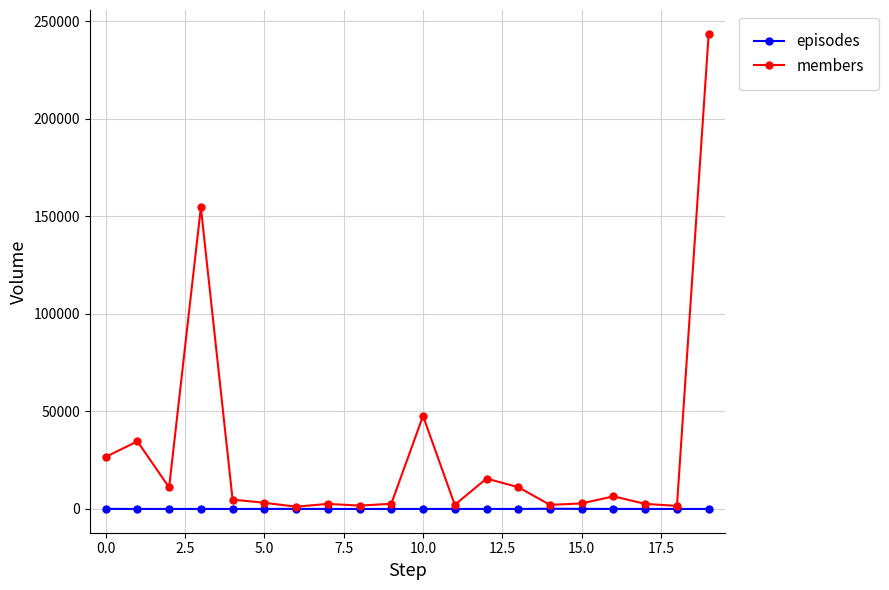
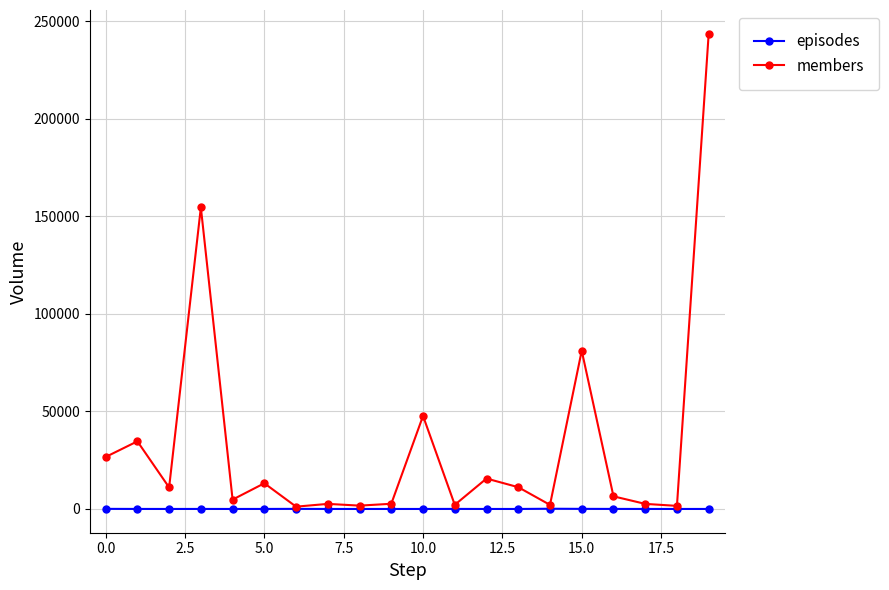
members, 5.0: 3000 -> 13000
members, 15.0: 3000 -> 81000
